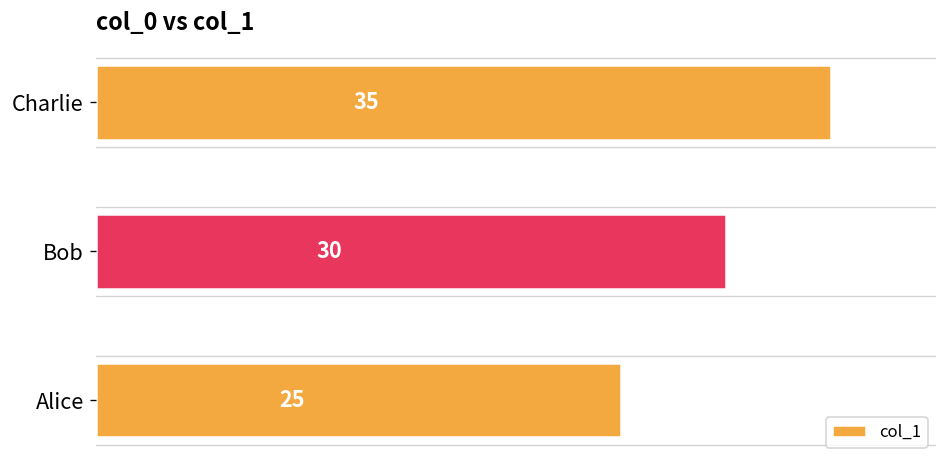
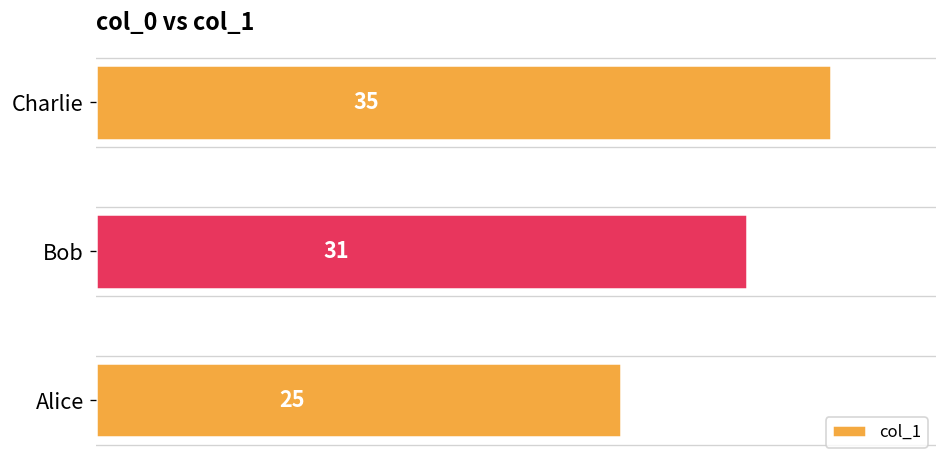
Bob: 30 -> 31
